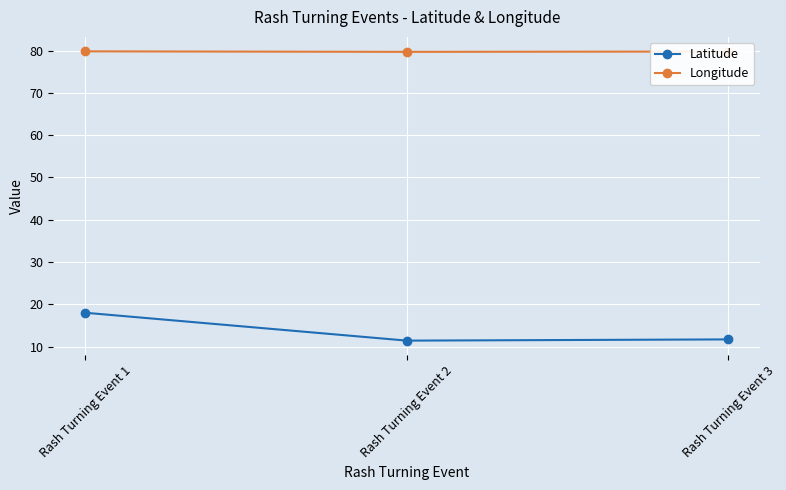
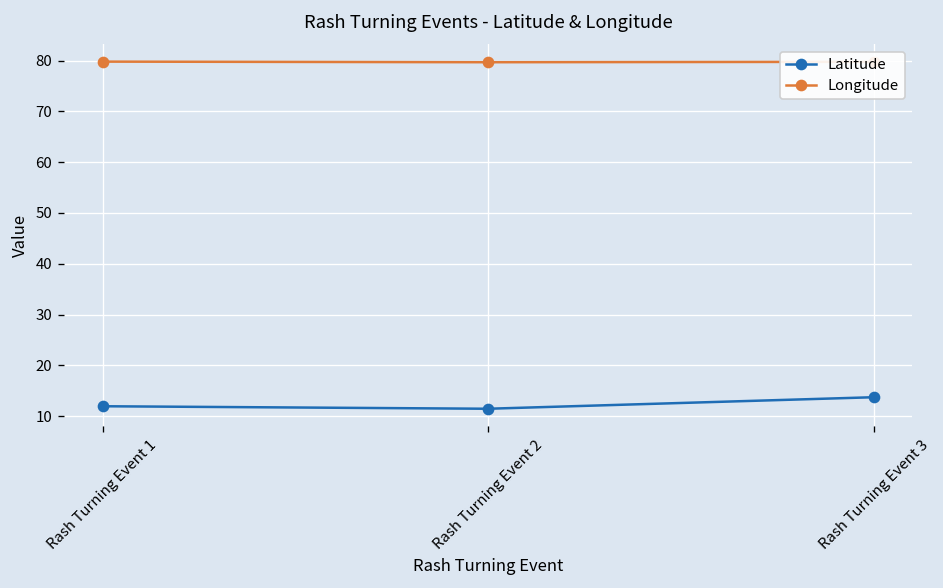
Latitude, Rash Turning Event 1: 18 -> 12
Latitude, Rash Turning Event 3: 12 -> 14
